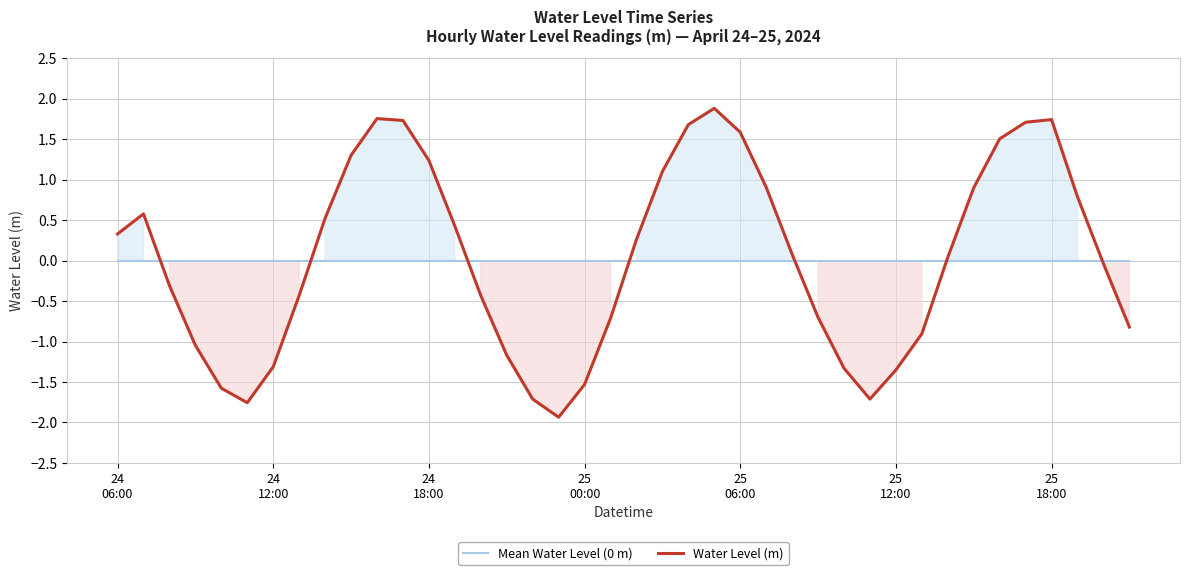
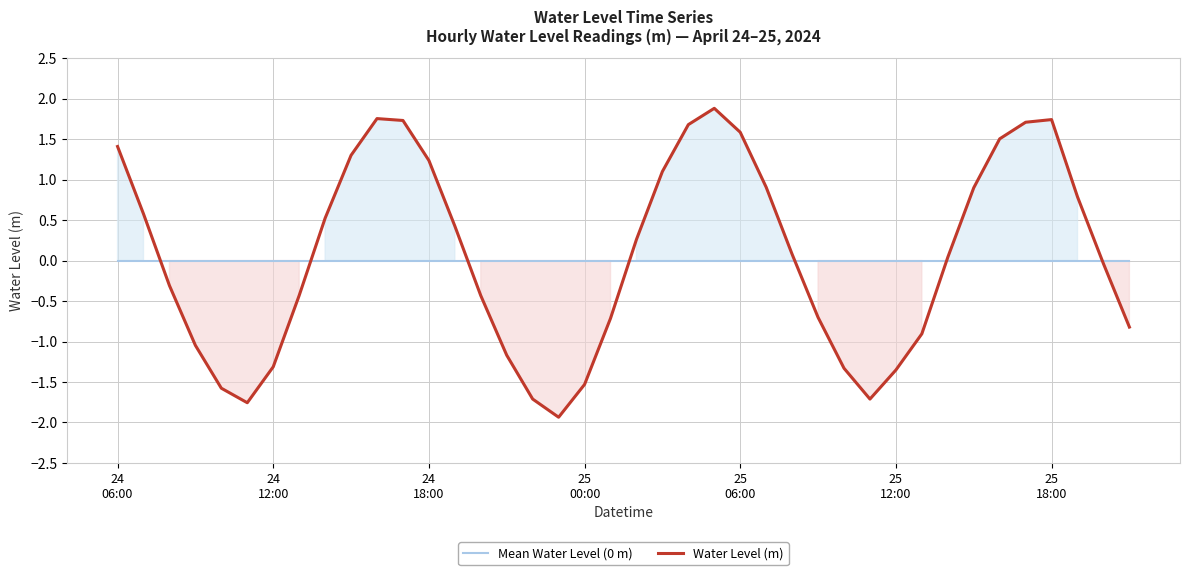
Water Level (m), 24 06:00: 0.3 -> 1.4
